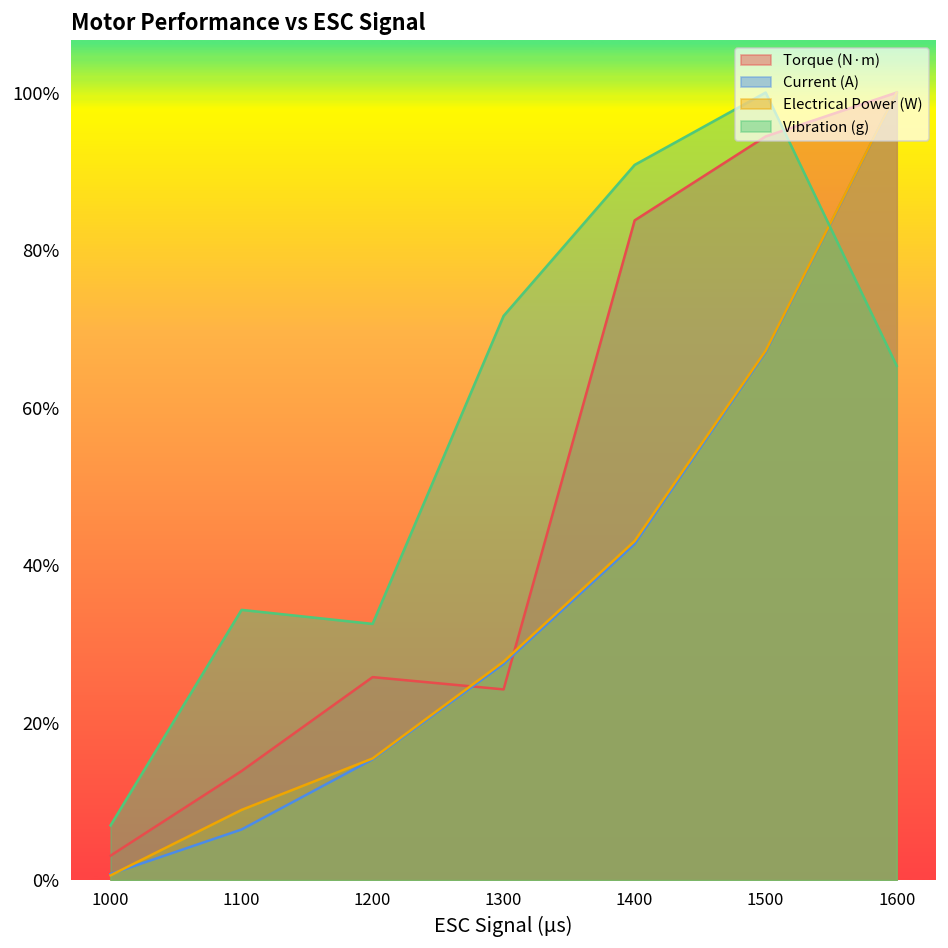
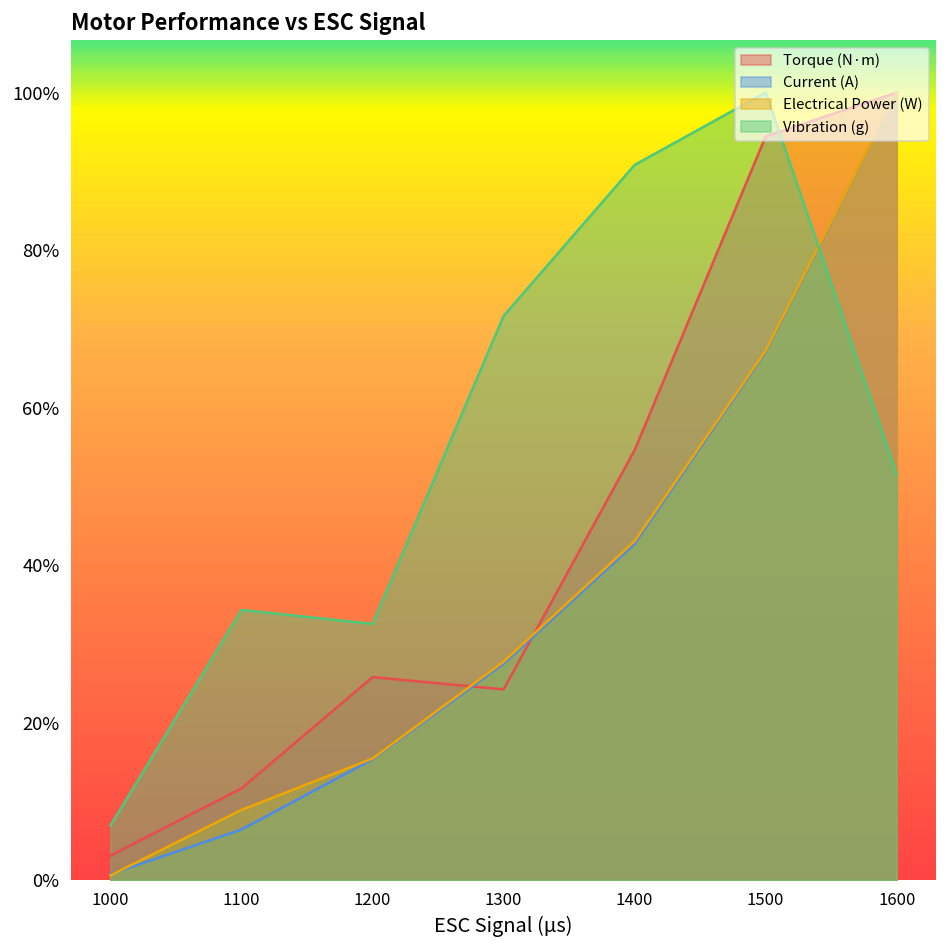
Torque (N·m), 1100: 14% -> 12%
Torque (N·m), 1400: 84% -> 55%
Vibration (g), 1600: 65% -> 51%
